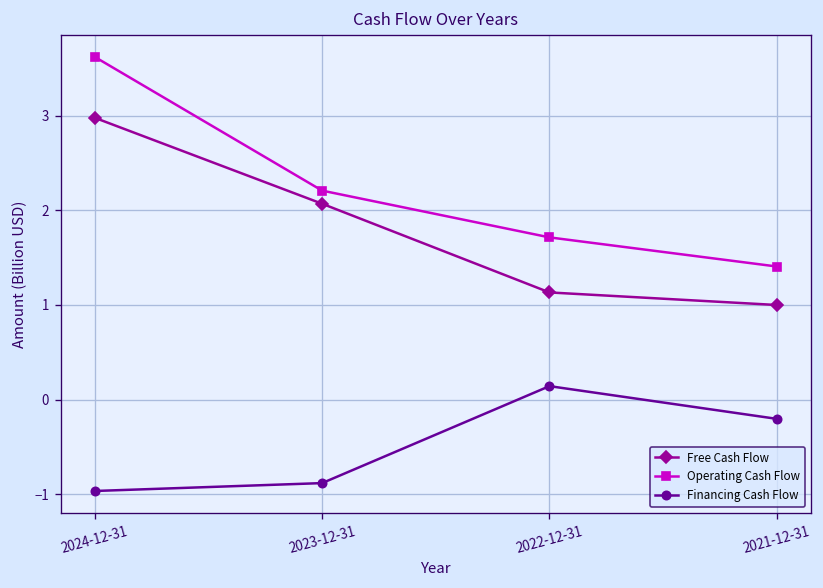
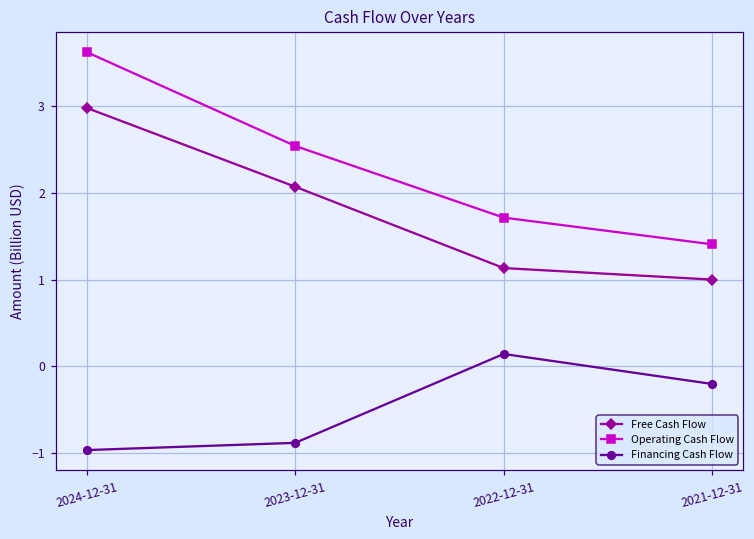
Operating Cash Flow, 2023-12-31: 2.2 -> 2.5
